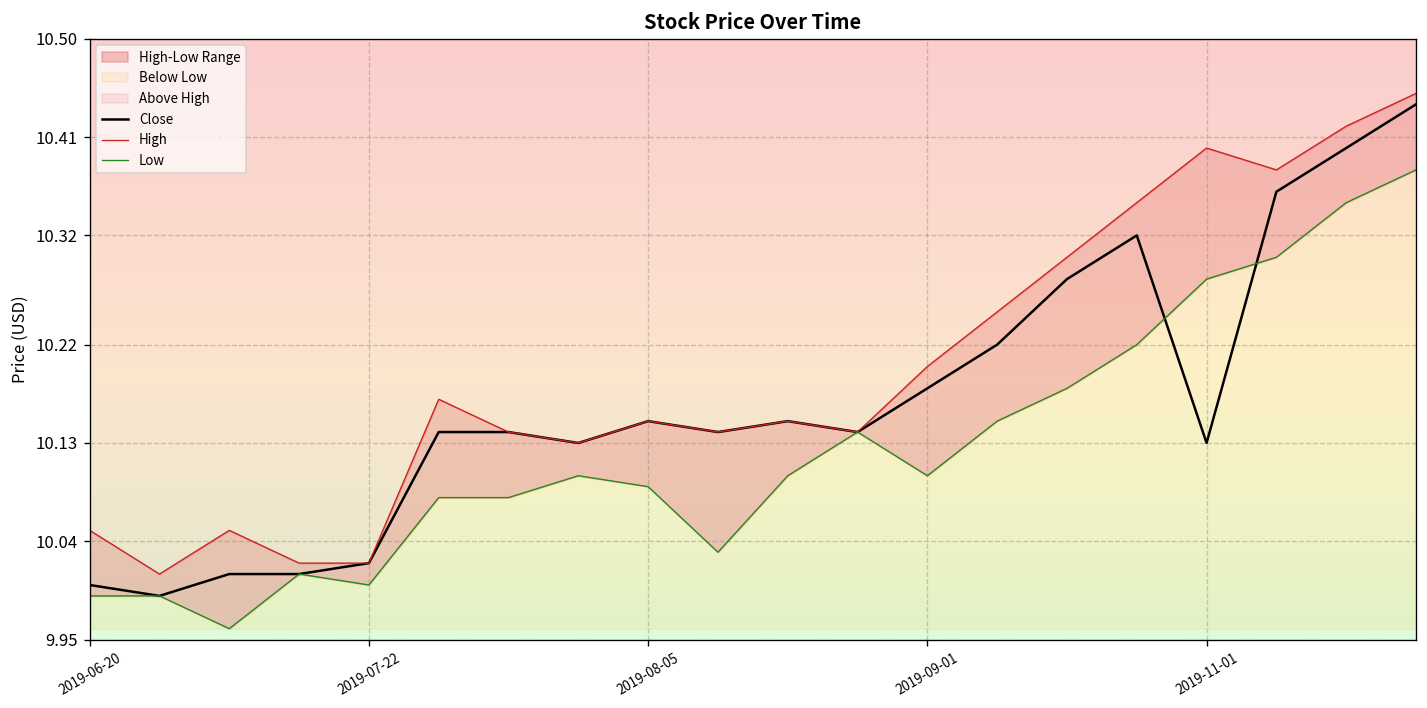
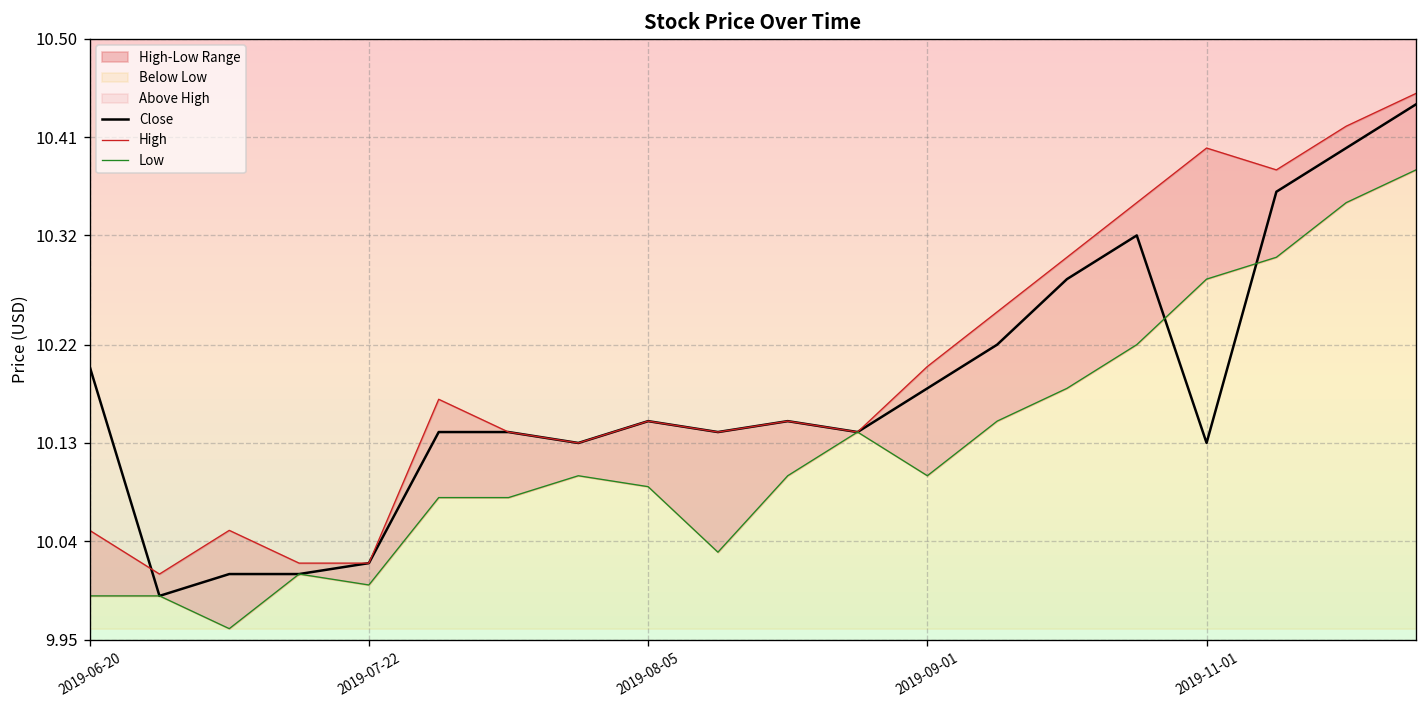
Close, 2019-06-20: 10.0 -> 10.2
